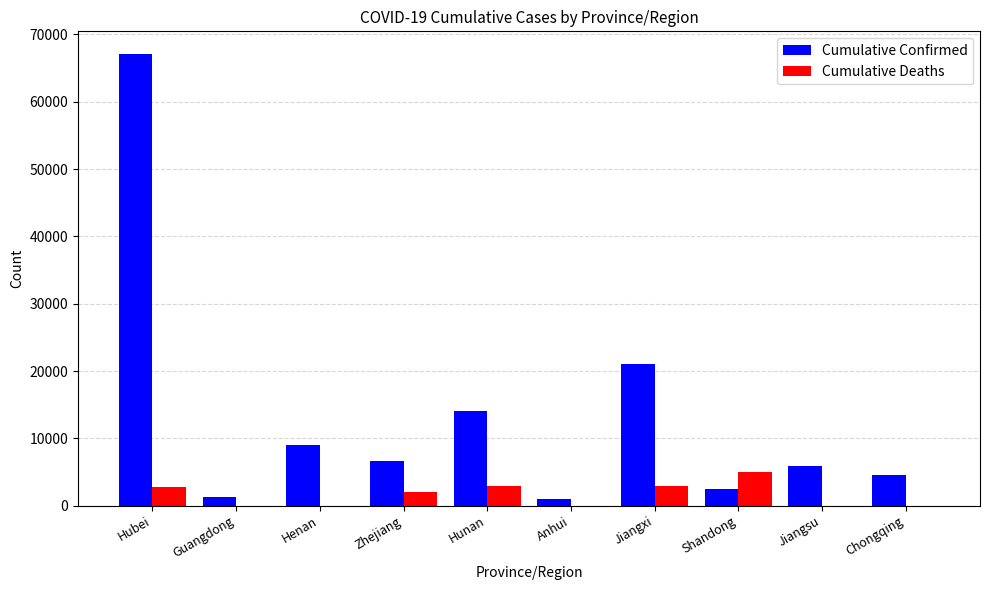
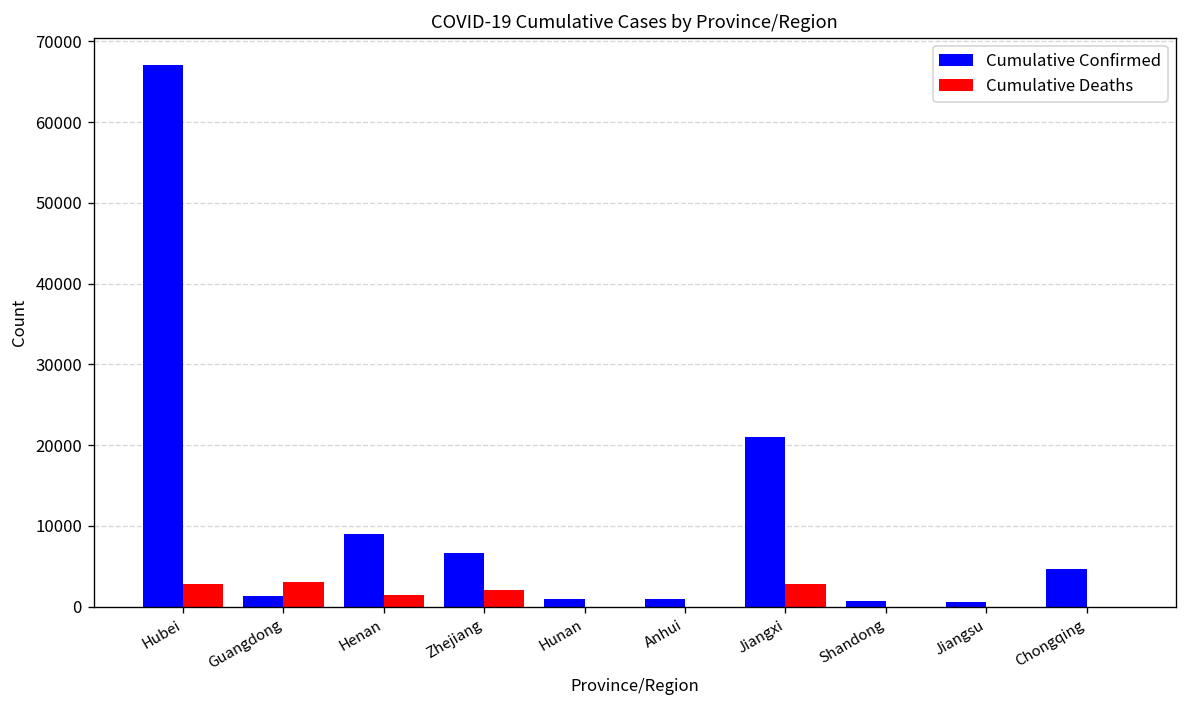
Cumulative Deaths, Guangdong: 0 -> 3000
Cumulative Deaths, Henan: 0 -> 1000
Cumulative Confirmed, Hunan: 14000 -> 1000
Cumulative Deaths, Hunan: 3000 -> 0
Cumulative Confirmed, Shandong: 3000 -> 1000
Cumulative Deaths, Shandong: 5000 -> 0
Cumulative Confirmed, Jiangsu: 6000 -> 1000
